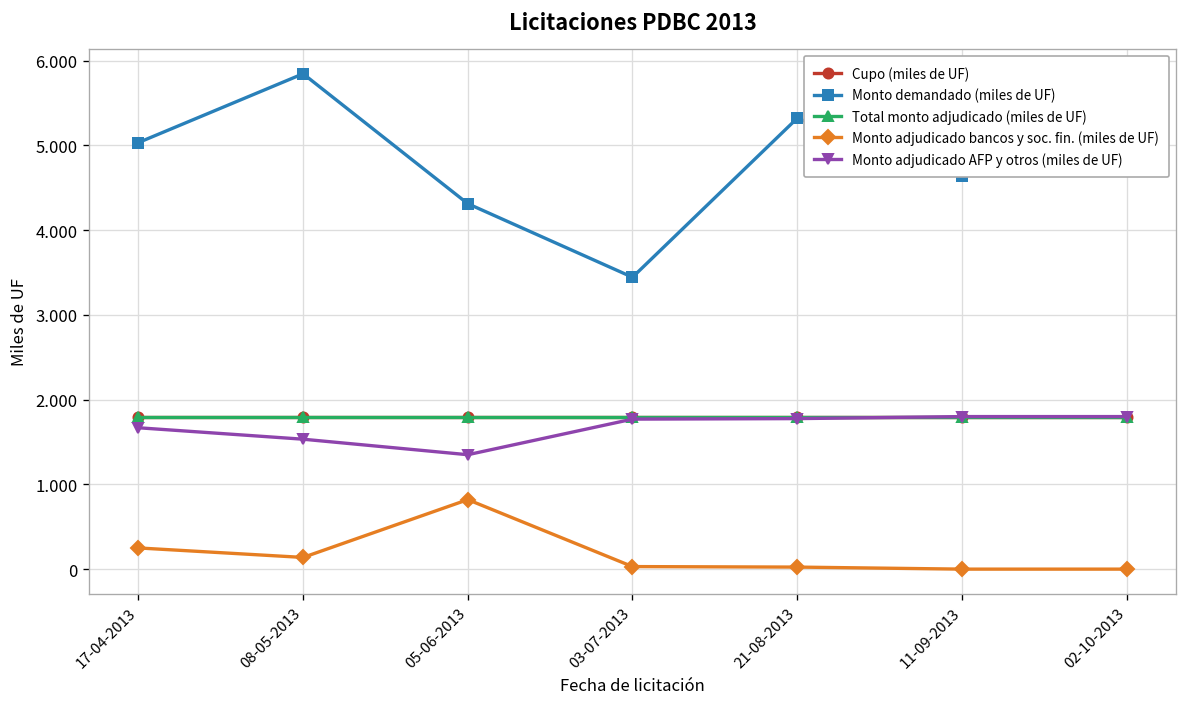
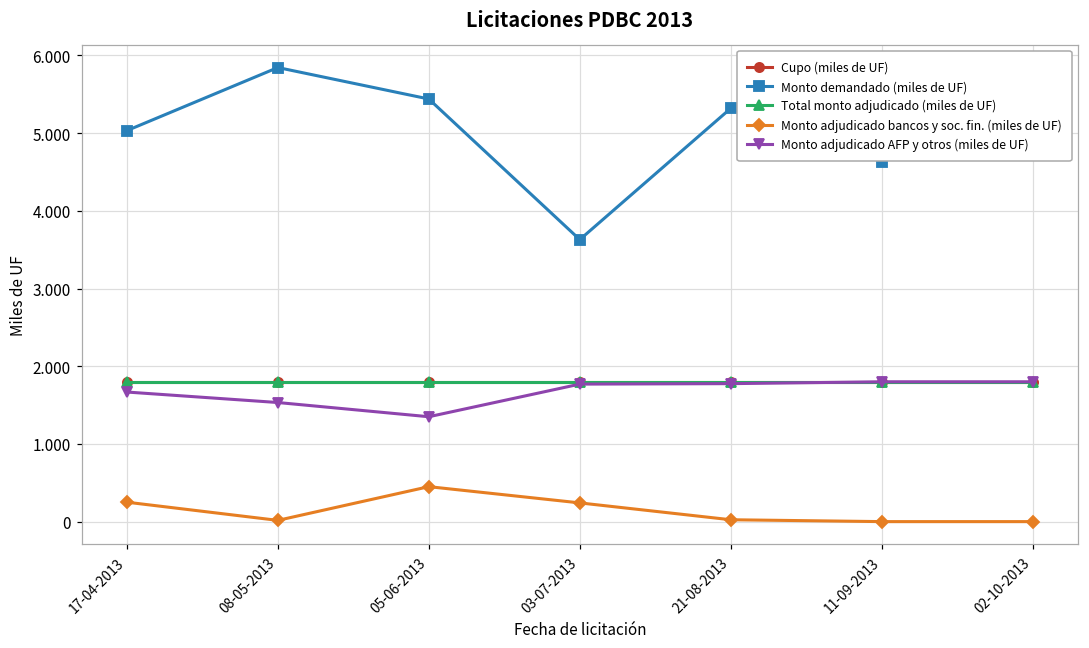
Monto adjudicado bancos y soc. fin. (miles de UF), 08-05-2013: 0.1 -> 0.0
Monto demandado (miles de UF), 05-06-2013: 4.3 -> 5.4
Monto adjudicado bancos y soc. fin. (miles de UF), 05-06-2013: 0.8 -> 0.5
Monto demandado (miles de UF), 03-07-2013: 3.4 -> 3.6
Monto adjudicado bancos y soc. fin. (miles de UF), 03-07-2013: 0.0 -> 0.2
